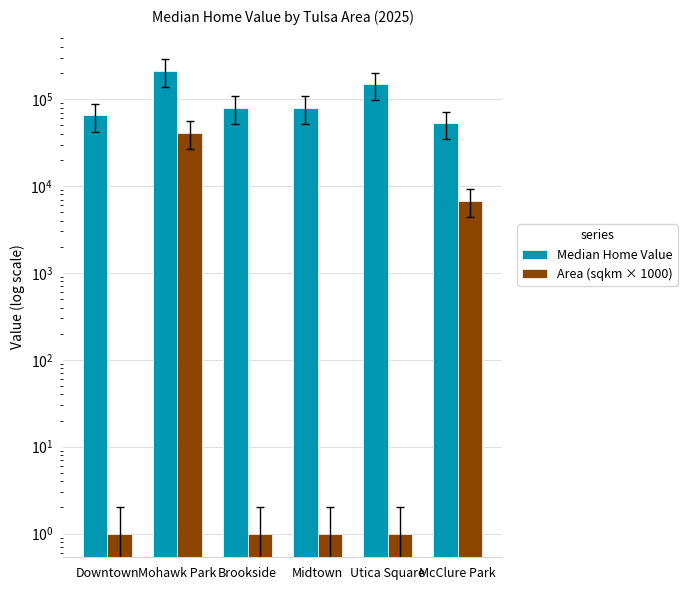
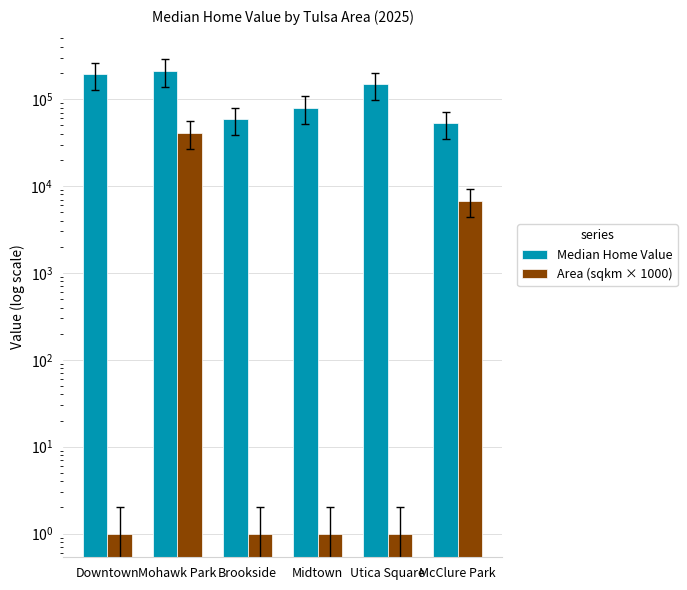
Median Home Value, Downtown: 60000 -> 190000
Median Home Value, Brookside: 80000 -> 60000
